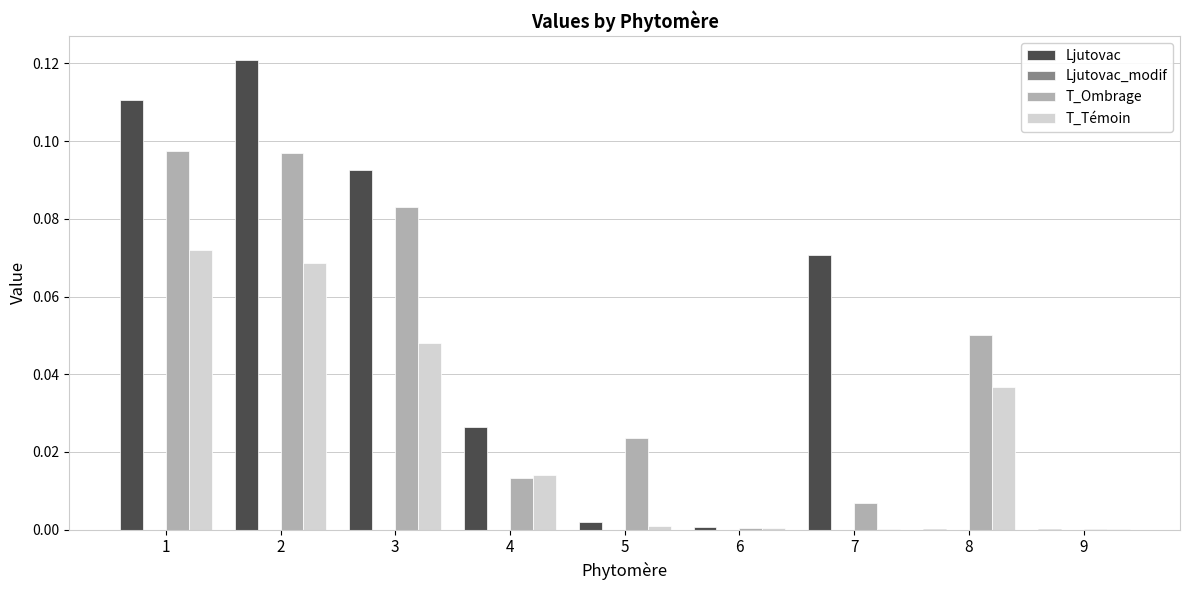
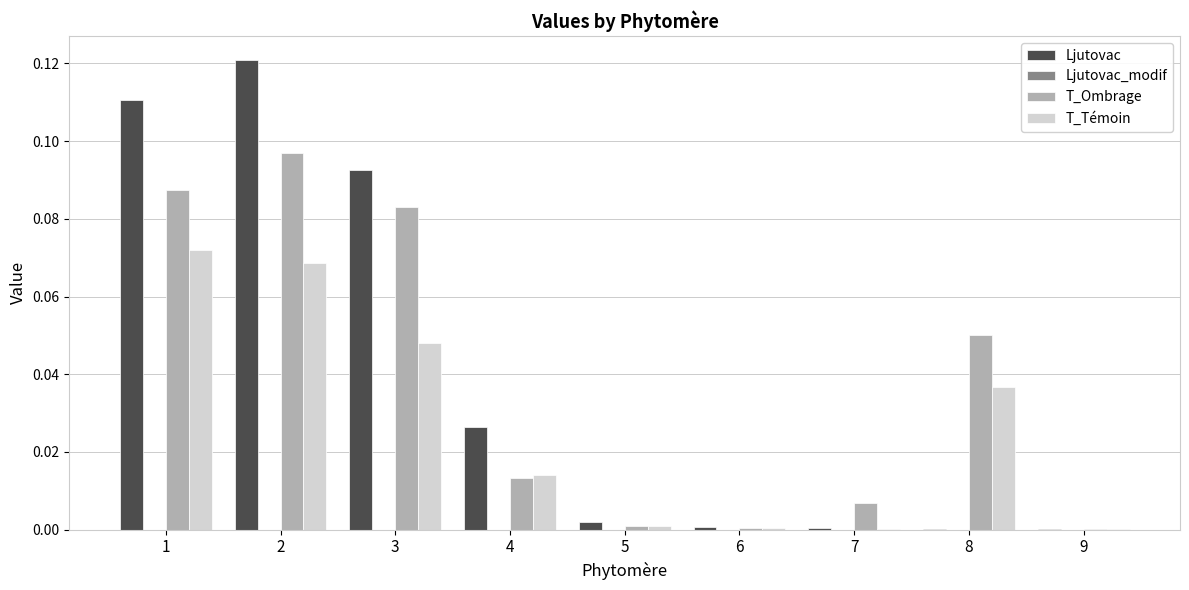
T_Ombrage, 1: 0.097 -> 0.088
T_Ombrage, 5: 0.024 -> 0.001
Ljutovac, 7: 0.071 -> 0.000
